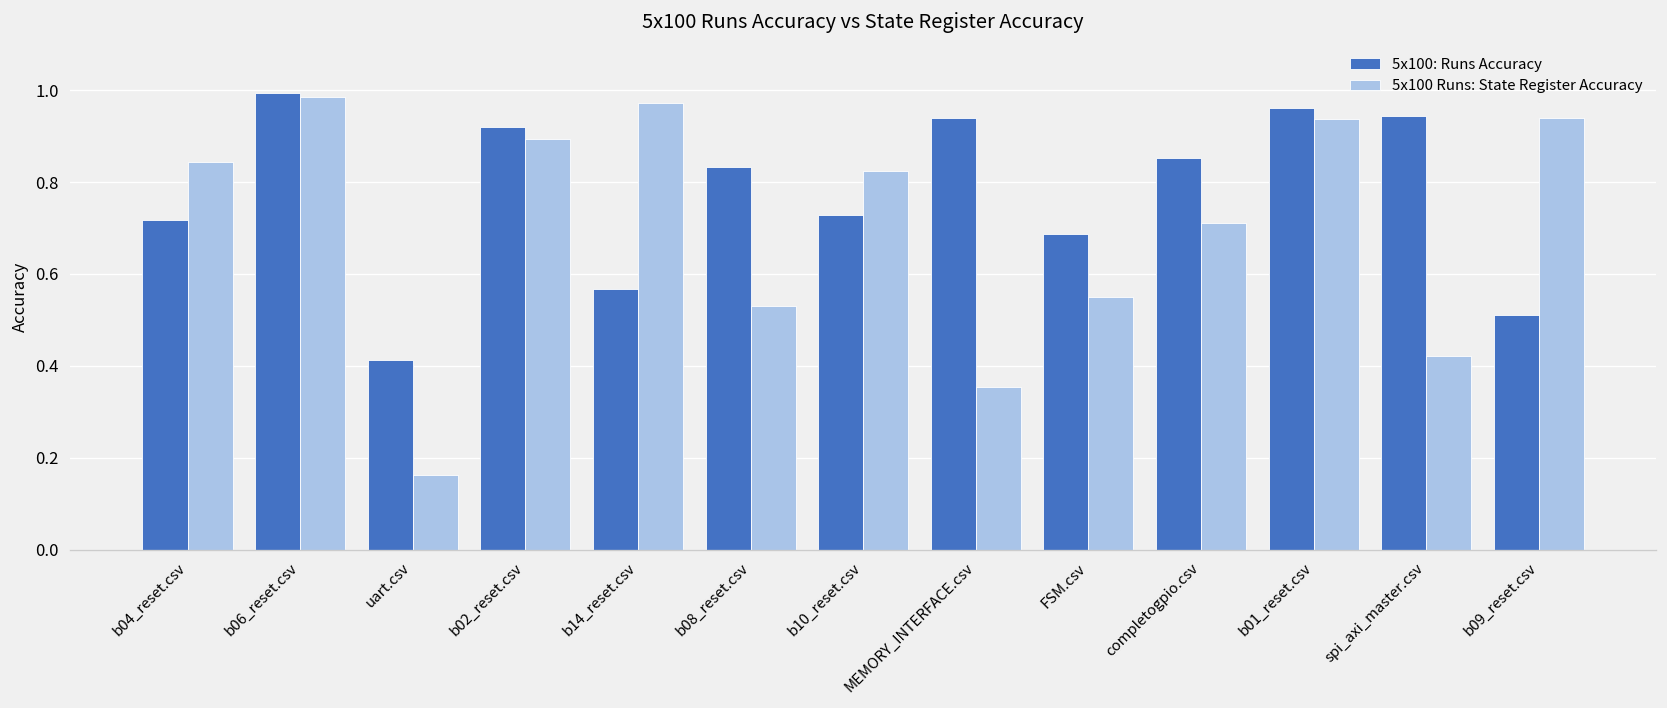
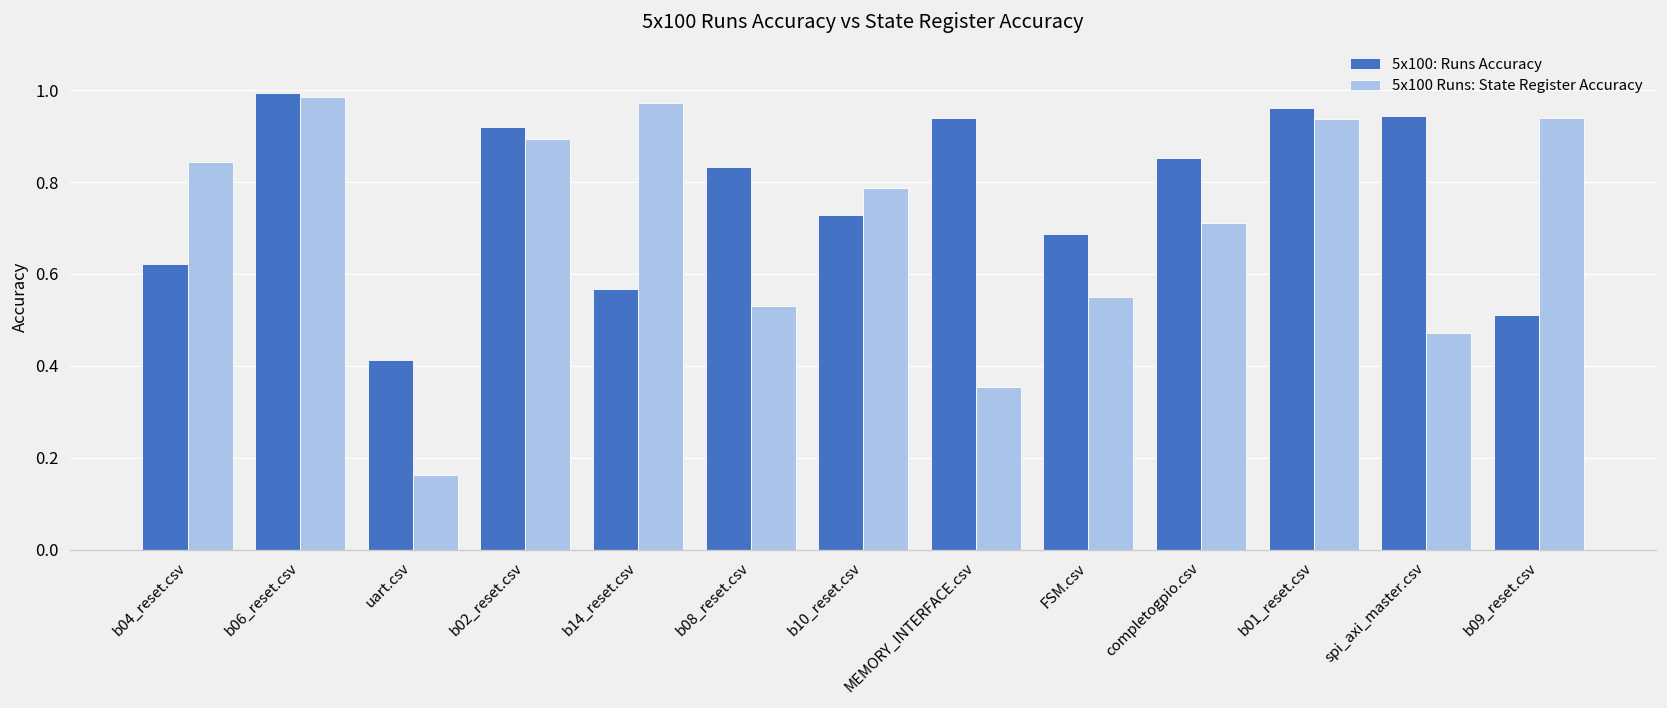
5x100: Runs Accuracy, b04_reset.csv: 0.72 -> 0.62
5x100 Runs: State Register Accuracy, b10_reset.csv: 0.82 -> 0.79
5x100 Runs: State Register Accuracy, spi_axi_master.csv: 0.42 -> 0.47
